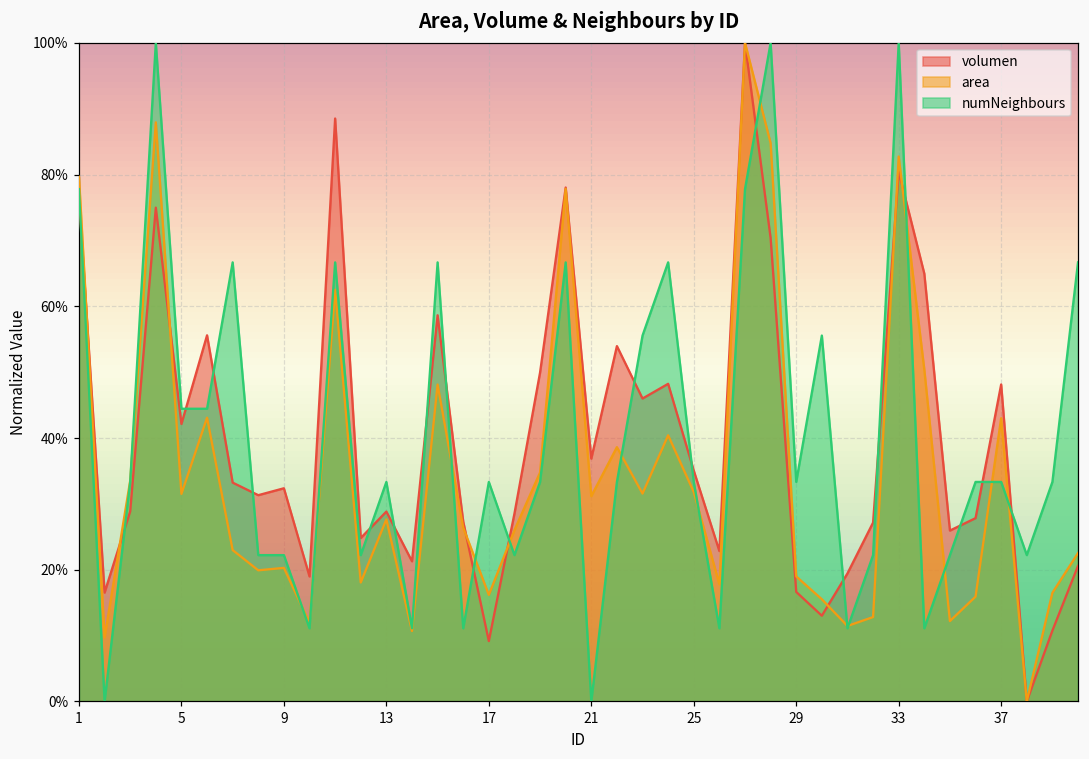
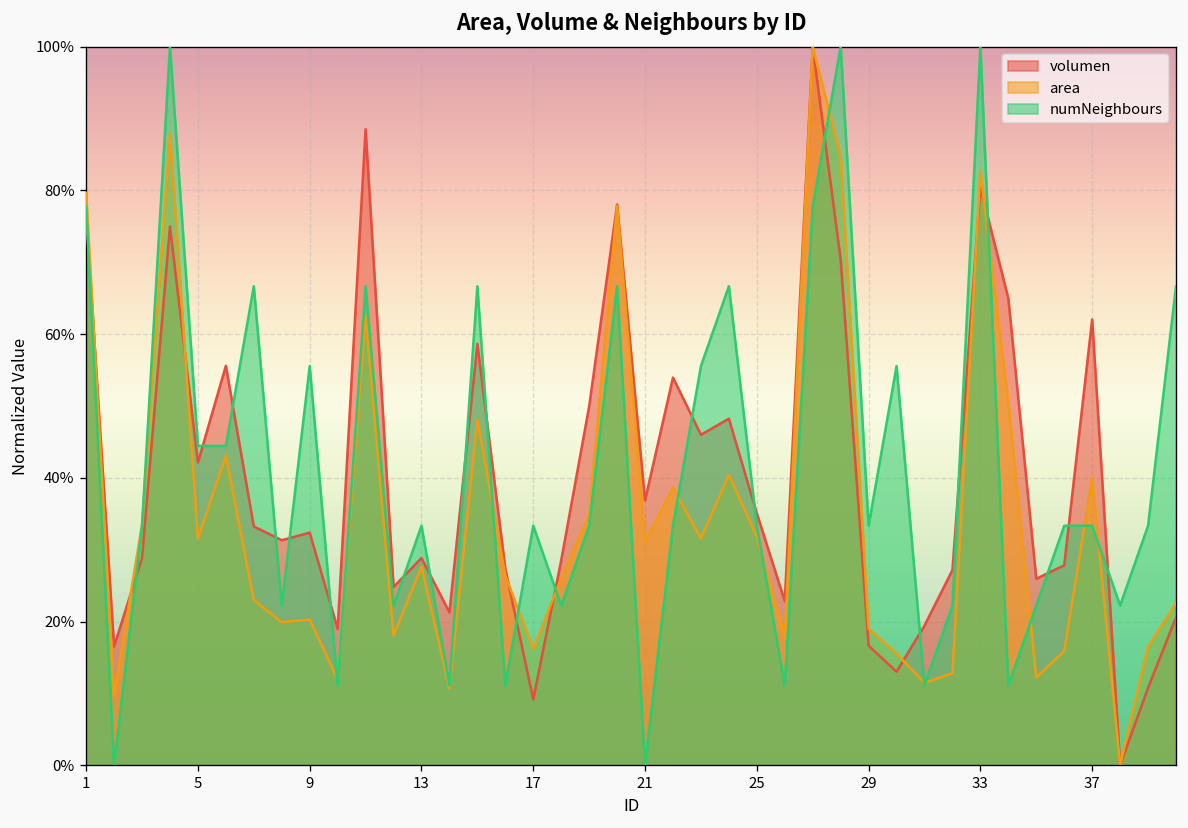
numNeighbours, 9: 22% -> 56%
volumen, 37: 48% -> 62%
area, 37: 43% -> 40%
